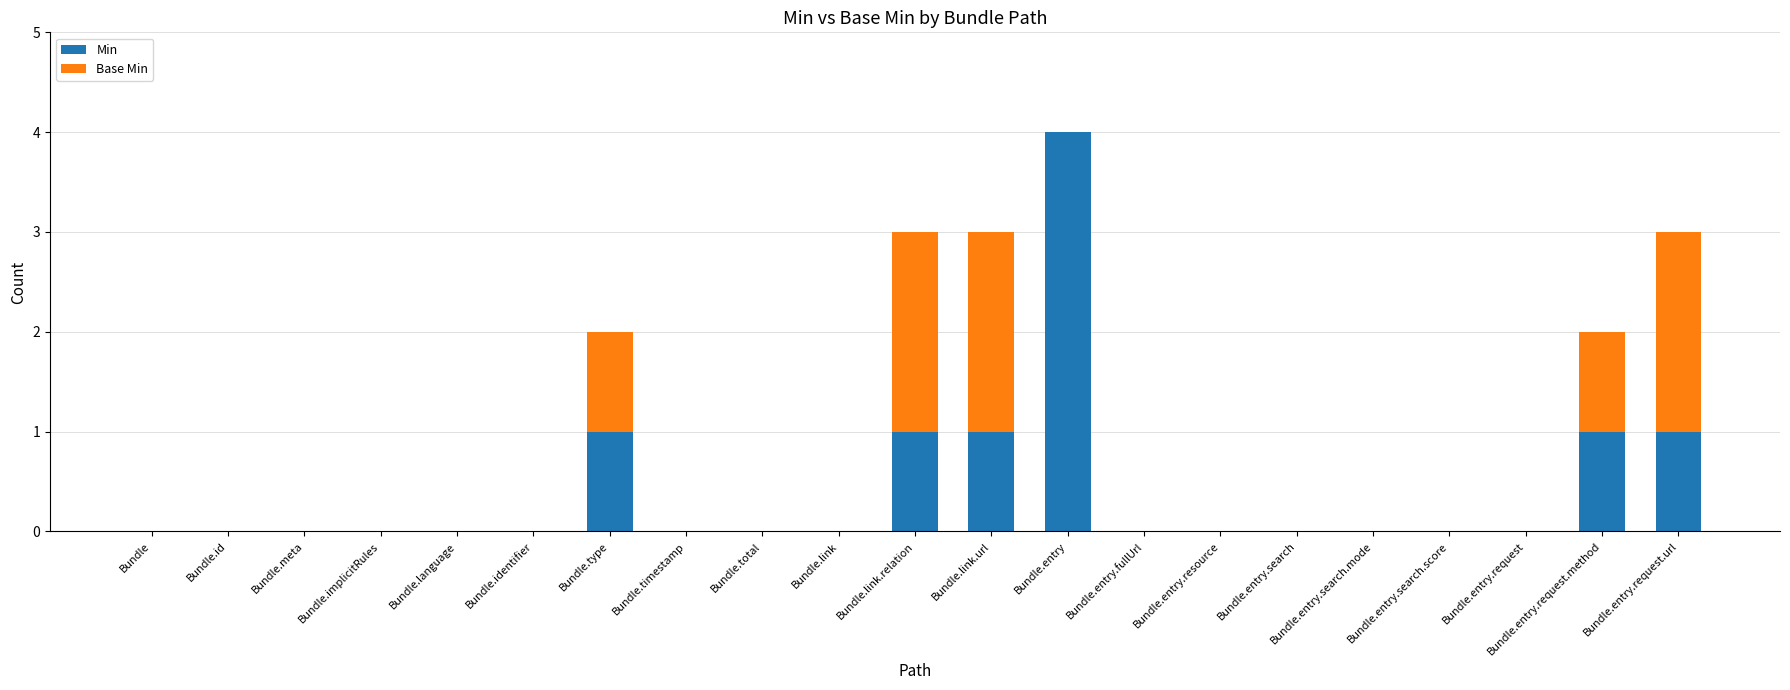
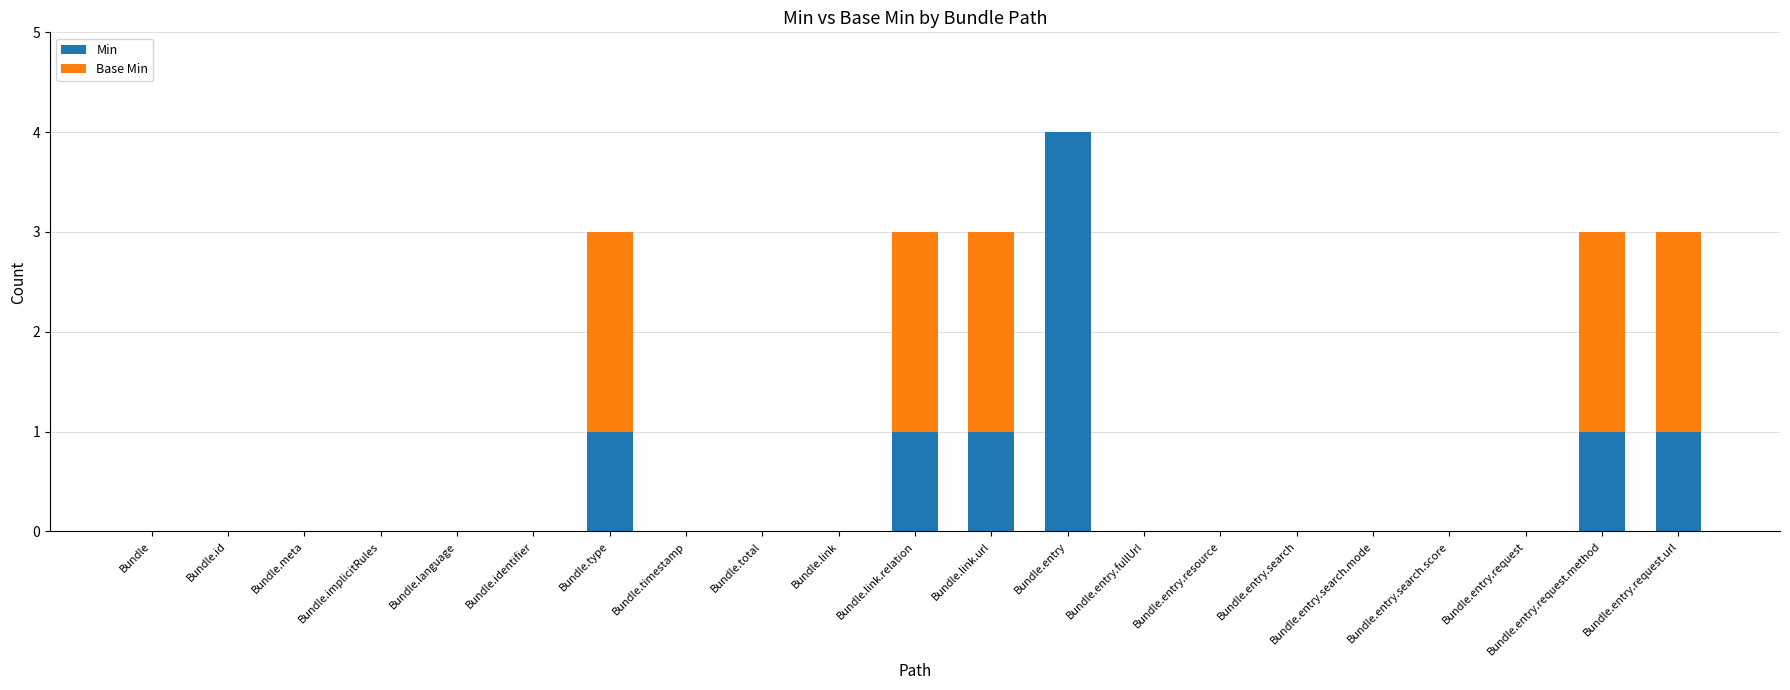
Base Min, Bundle.type: 1 -> 2
Base Min, Bundle.entry.request.method: 1 -> 2
